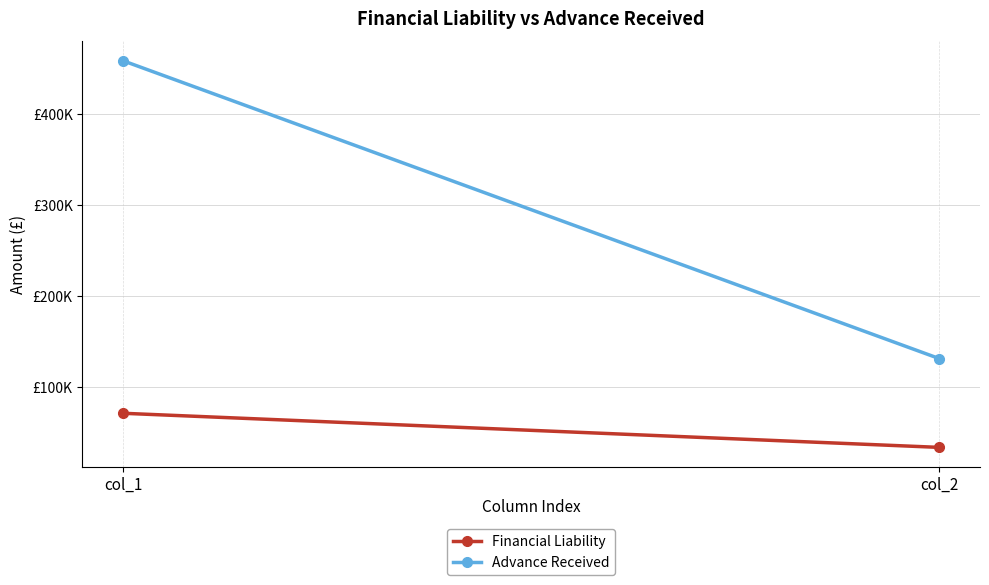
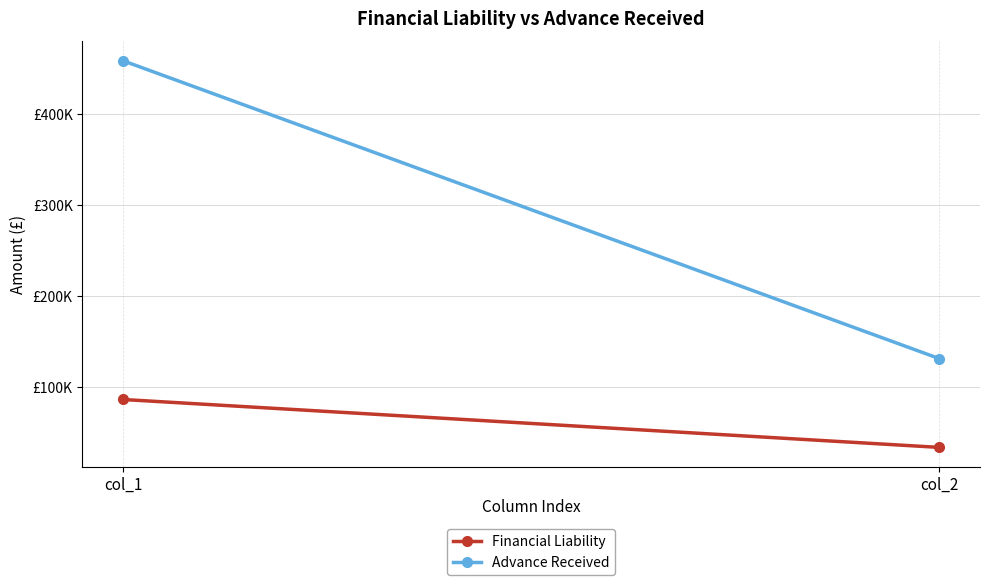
Financial Liability, col_1: £70000 -> £90000
